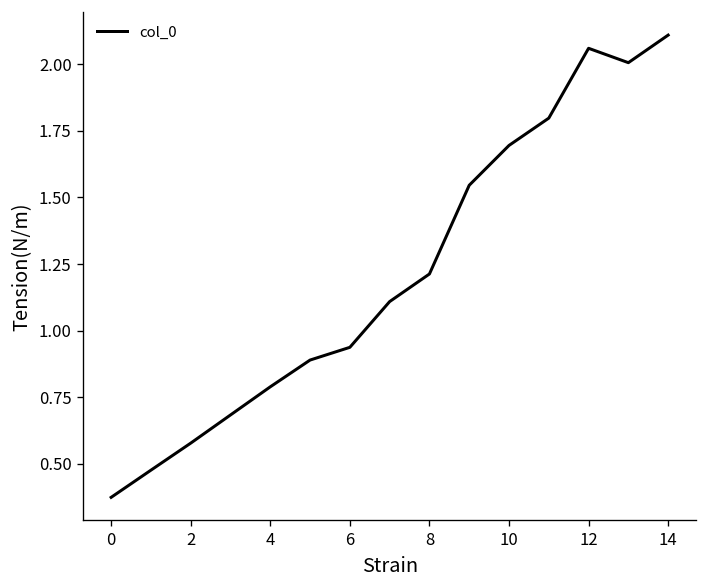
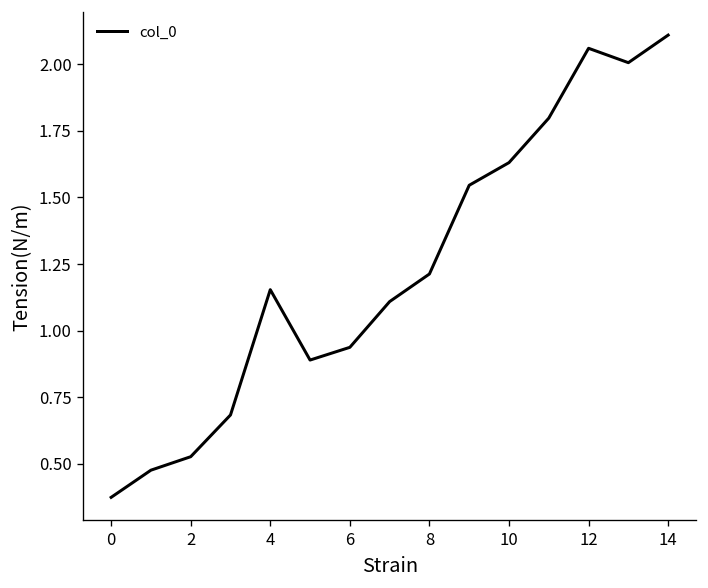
2: 0.58 -> 0.53
4: 0.79 -> 1.15
10: 1.70 -> 1.63
